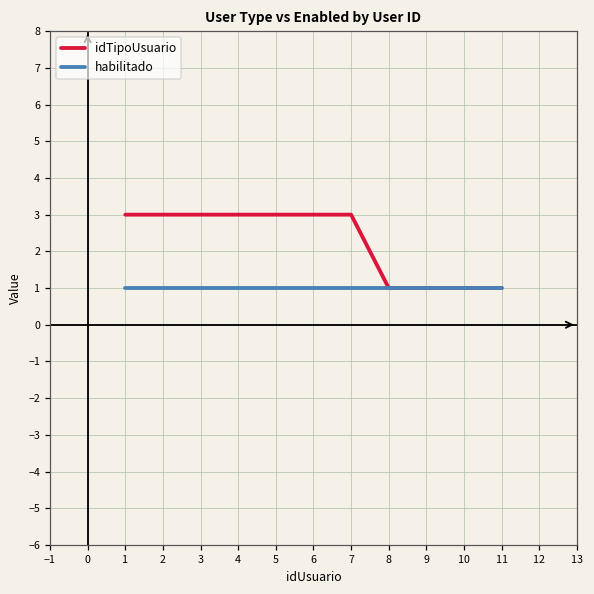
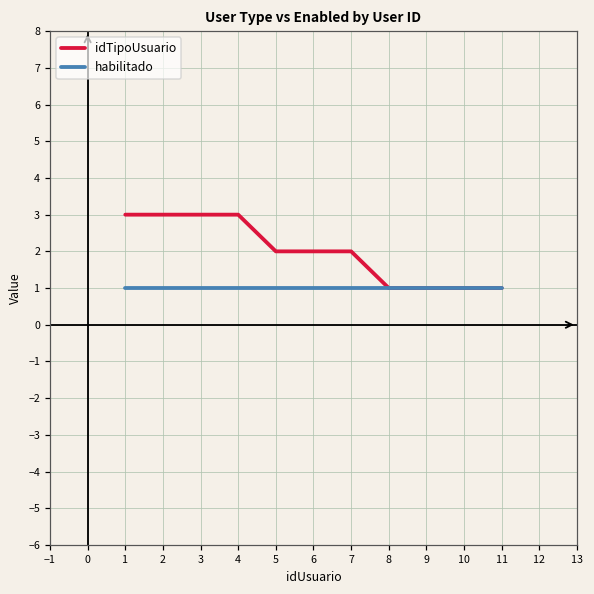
idTipoUsuario, 5: 3 -> 2
idTipoUsuario, 6: 3 -> 2
idTipoUsuario, 7: 3 -> 2
